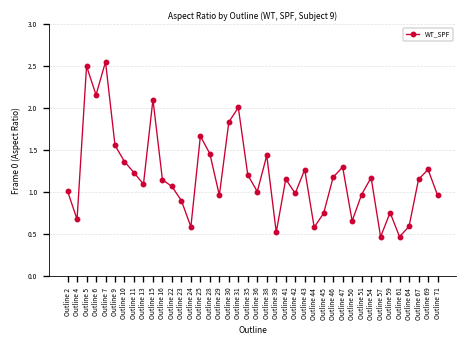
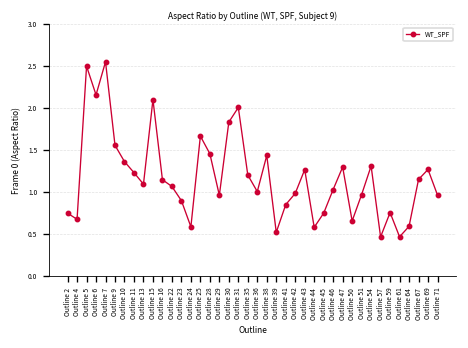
Outline 2: 1.0 -> 0.7
Outline 41: 1.2 -> 0.9
Outline 46: 1.2 -> 1.0
Outline 54: 1.2 -> 1.3
